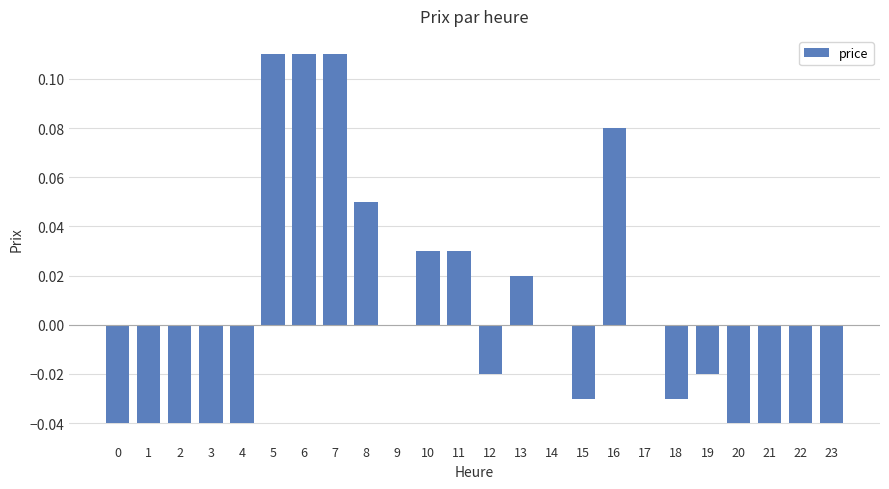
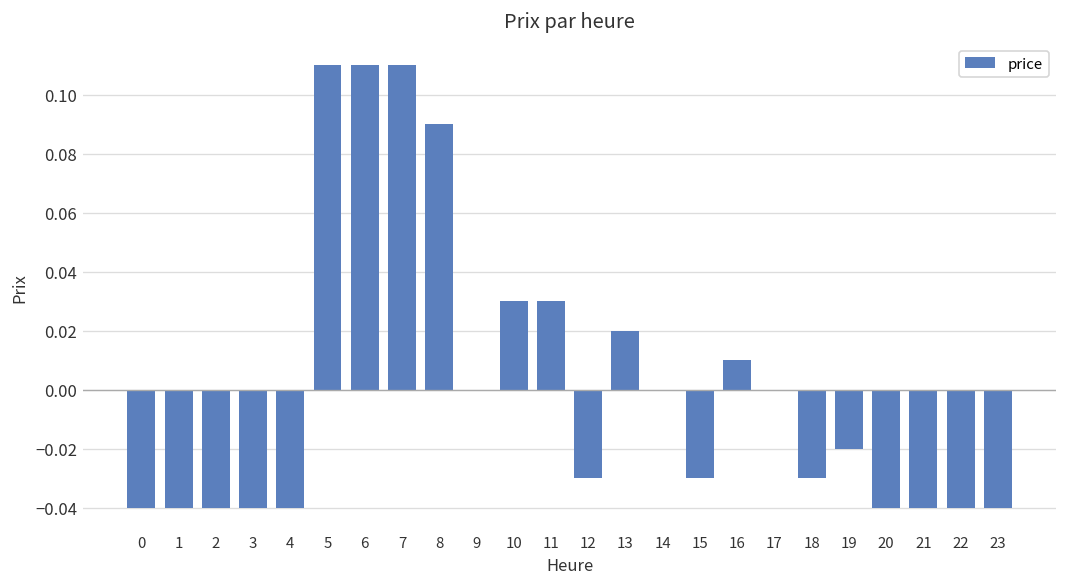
8: 0.05 -> 0.09
12: -0.02 -> -0.03
16: 0.08 -> 0.01
